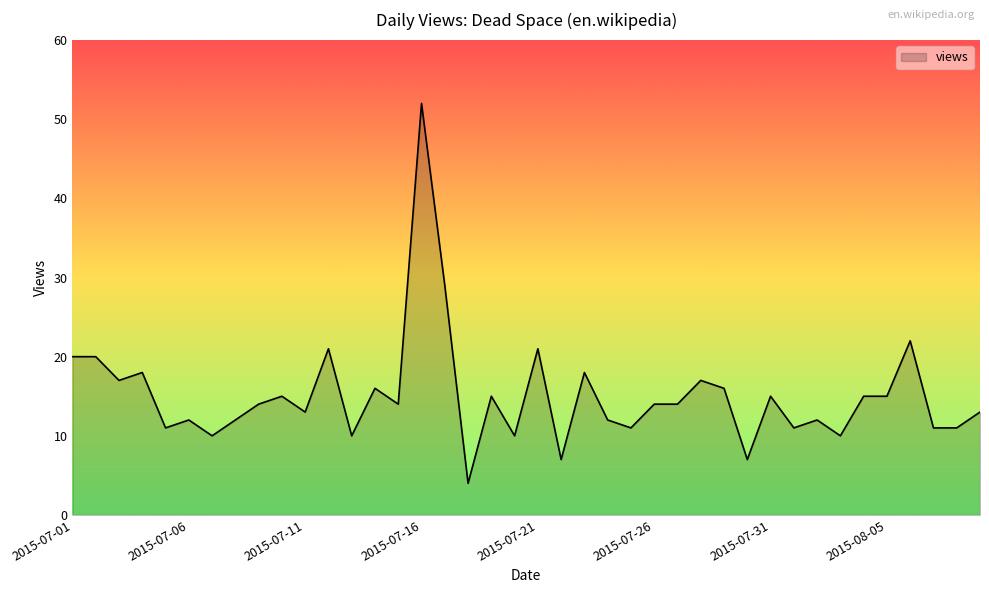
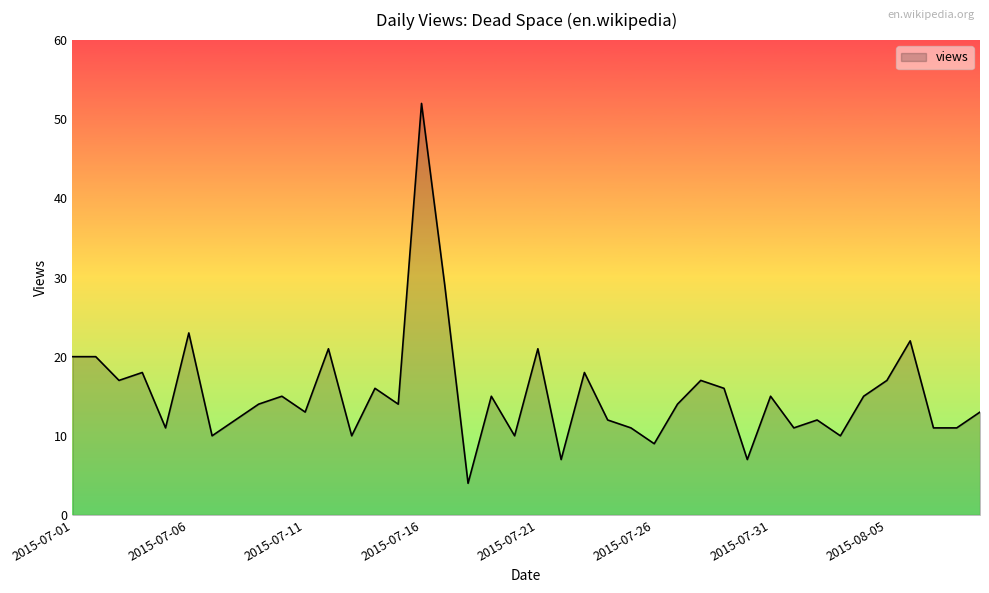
2015-07-06: 12 -> 23
2015-07-26: 14 -> 9
2015-08-05: 15 -> 17
